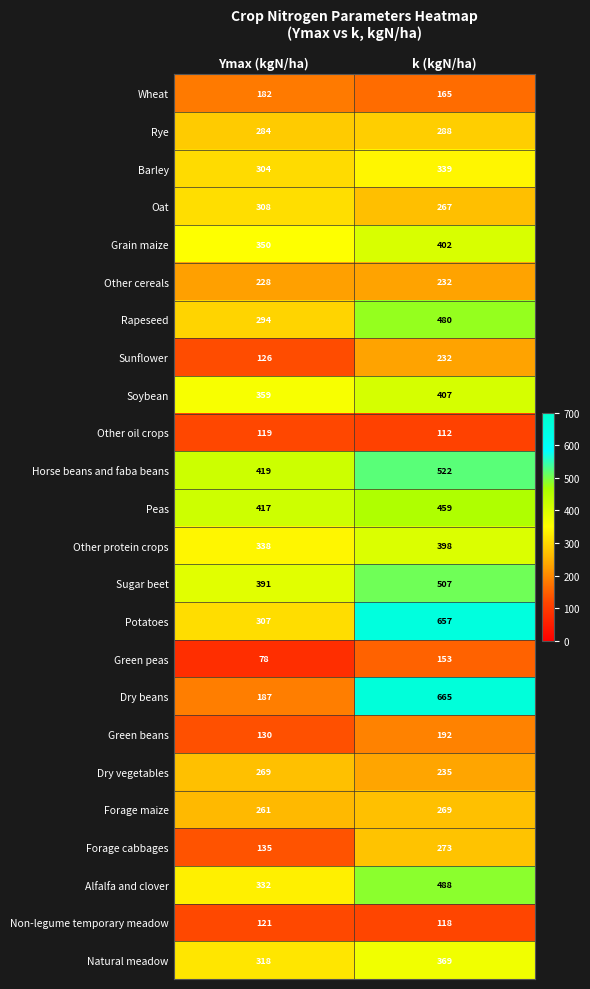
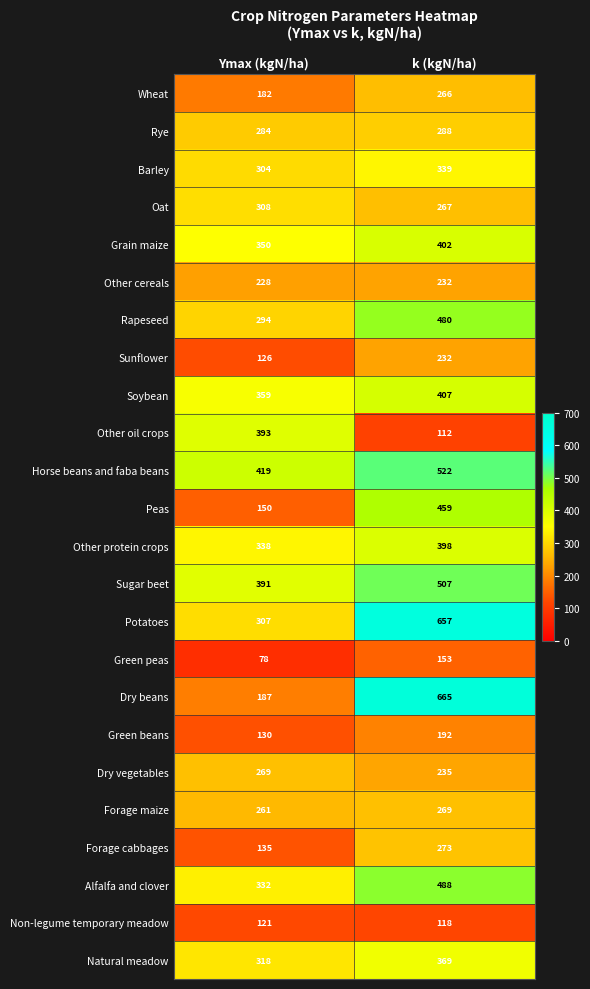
Wheat, k (kgN/ha): 165 -> 266
Other oil crops, Ymax (kgN/ha): 119 -> 393
Peas, Ymax (kgN/ha): 417 -> 150
